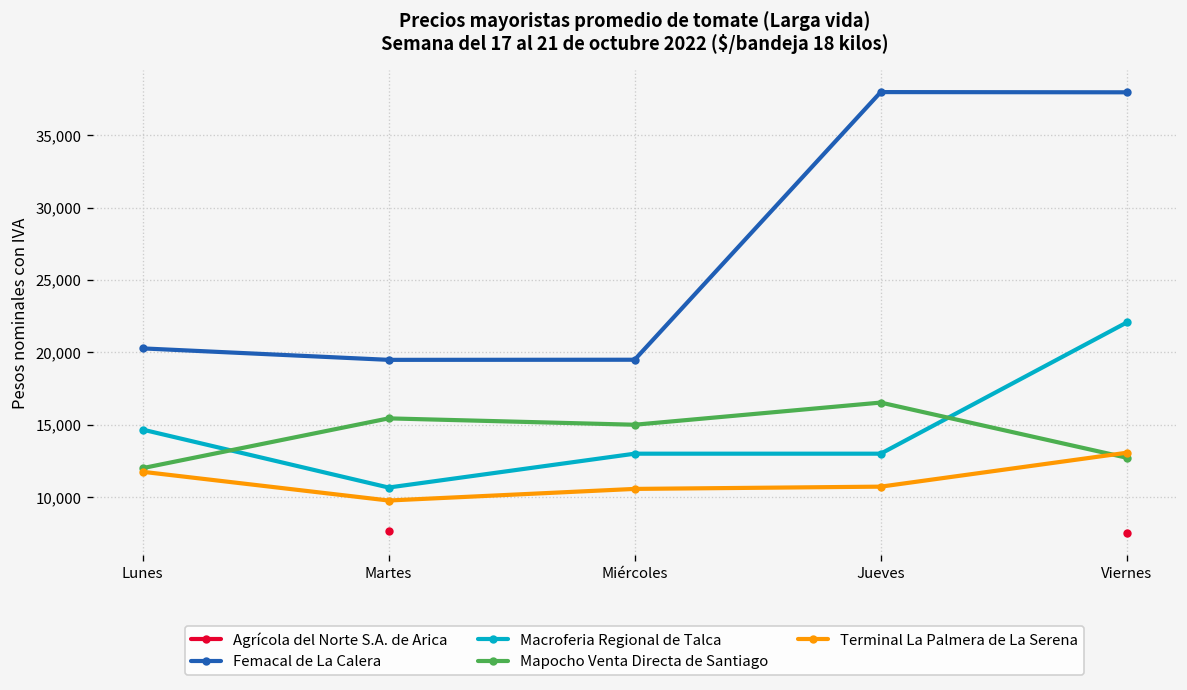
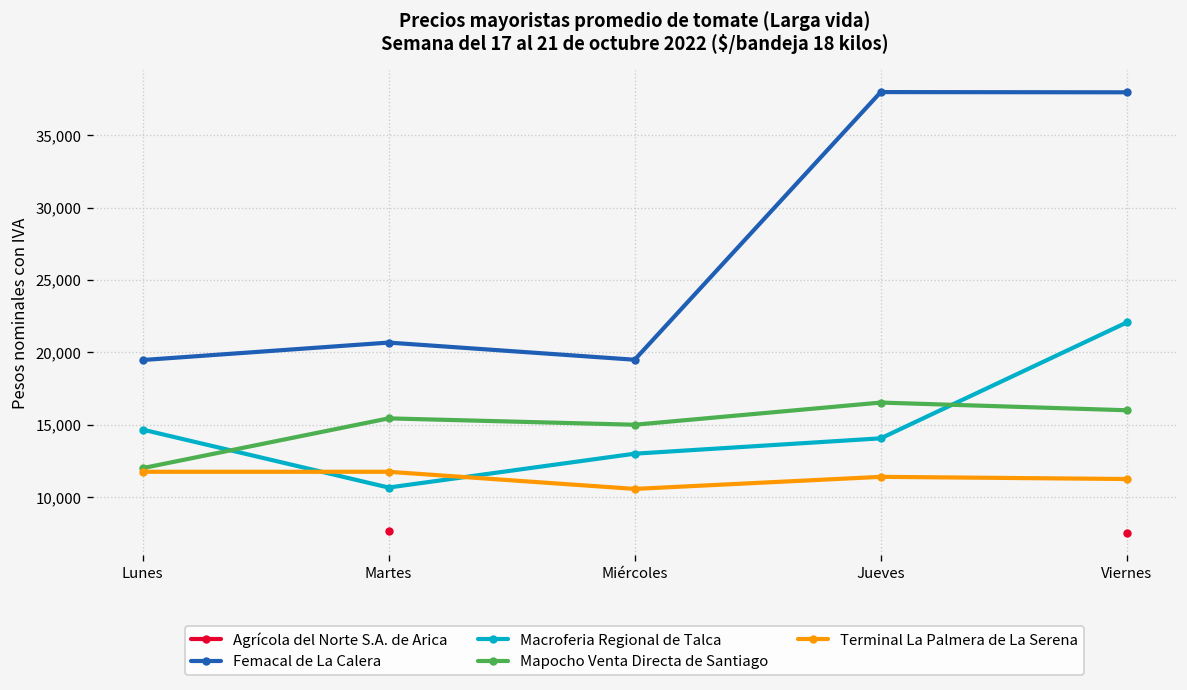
Femacal de La Calera, Lunes: 20,300 -> 19,500
Femacal de La Calera, Martes: 19,500 -> 20,700
Terminal La Palmera de La Serena, Martes: 9,800 -> 11,800
Macroferia Regional de Talca, Jueves: 13,000 -> 14,100
Terminal La Palmera de La Serena, Jueves: 10,700 -> 11,400
Mapocho Venta Directa de Santiago, Viernes: 12,700 -> 16,000
Terminal La Palmera de La Serena, Viernes: 13,100 -> 11,300
